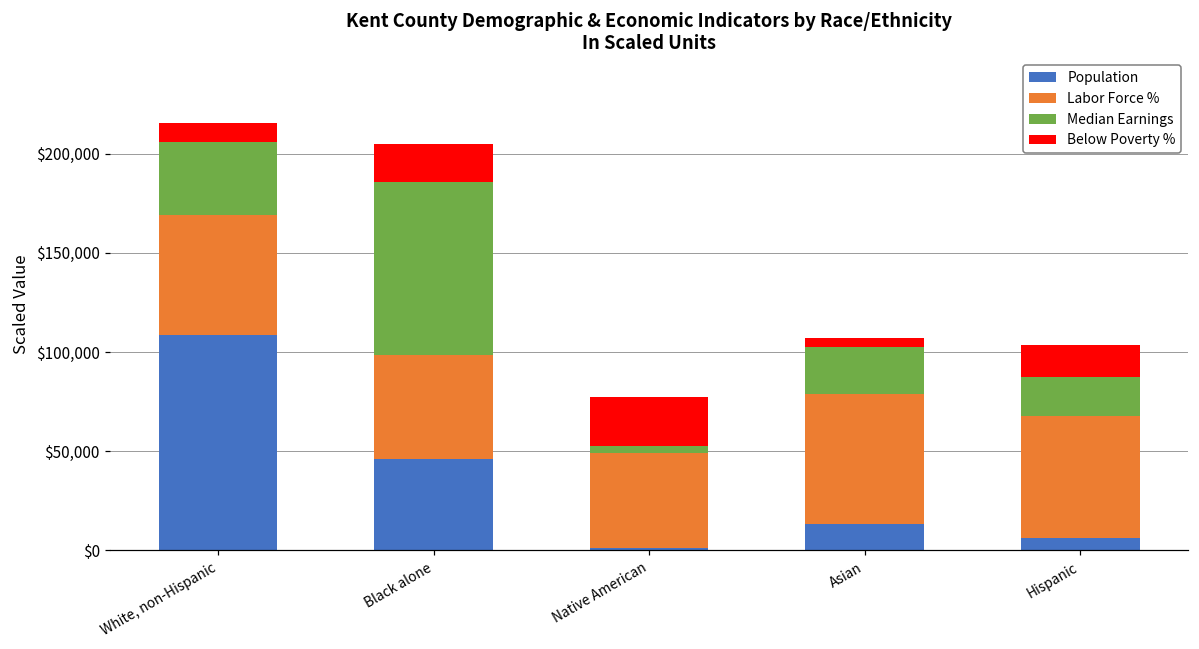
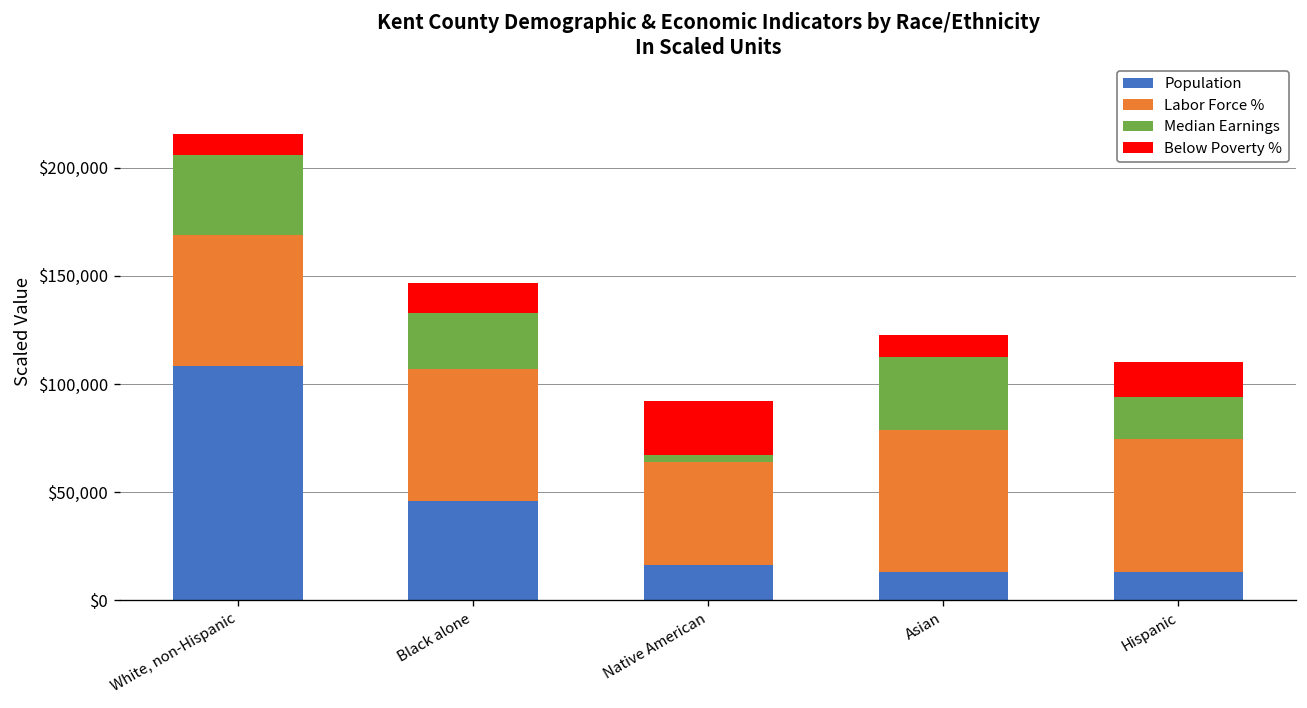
Labor Force %, Black alone: $53,000 -> $61,000
Median Earnings, Black alone: $87,000 -> $26,000
Below Poverty %, Black alone: $19,000 -> $14,000
Population, Native American: $1,000 -> $16,000
Median Earnings, Asian: $24,000 -> $34,000
Below Poverty %, Asian: $4,000 -> $11,000
Population, Hispanic: $6,000 -> $13,000
